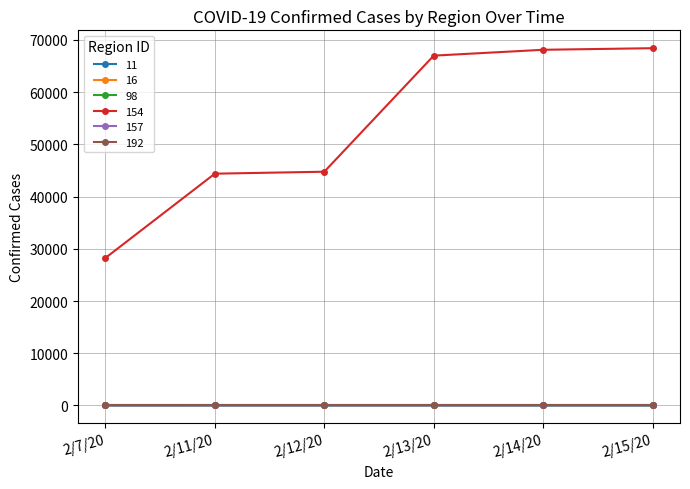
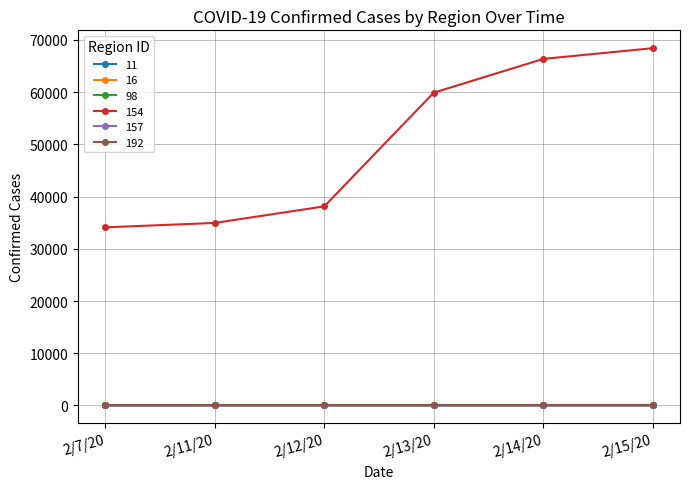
154, 2/7/20: 28000 -> 34000
154, 2/11/20: 44000 -> 35000
154, 2/12/20: 45000 -> 38000
154, 2/13/20: 67000 -> 60000
154, 2/14/20: 68000 -> 66000
